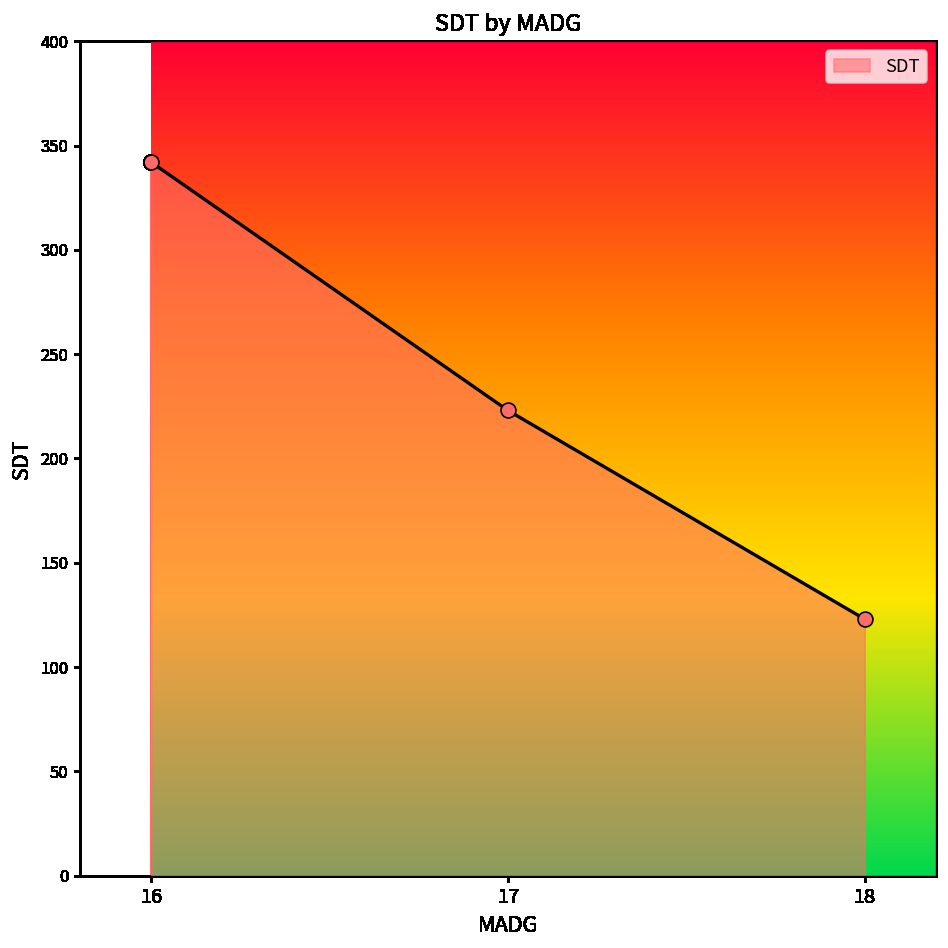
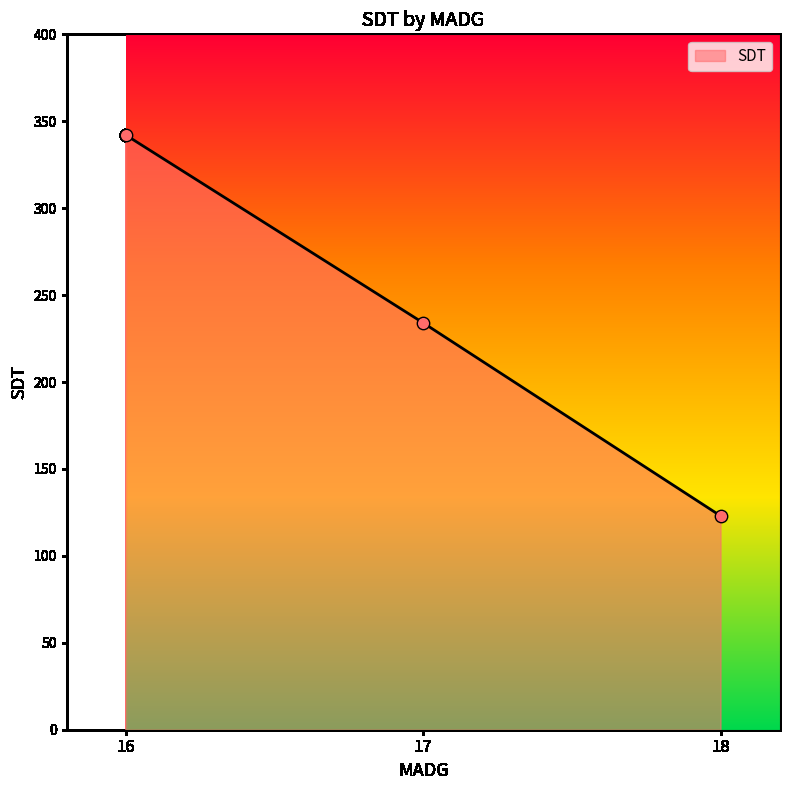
17: 223 -> 234
